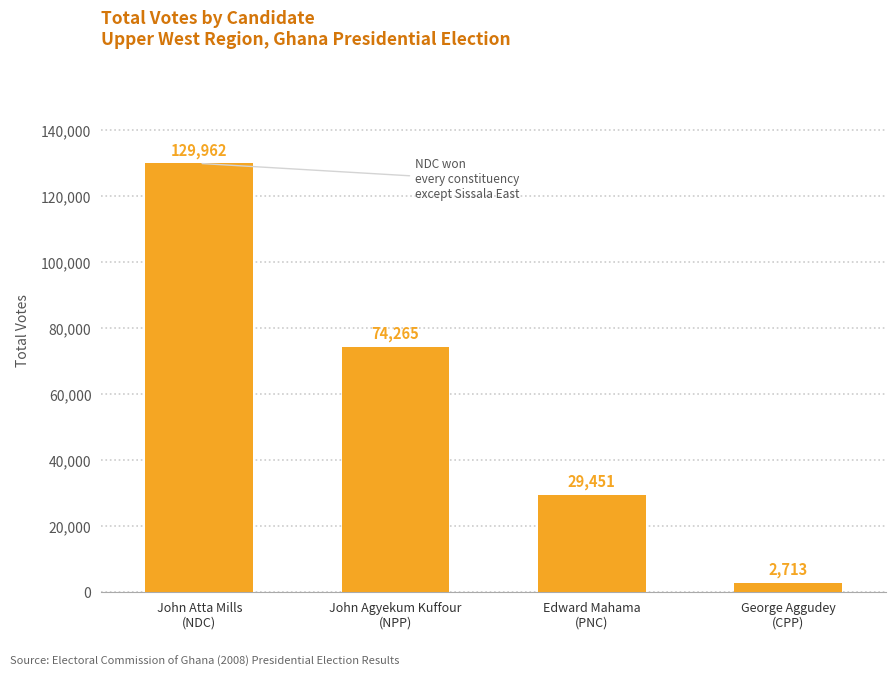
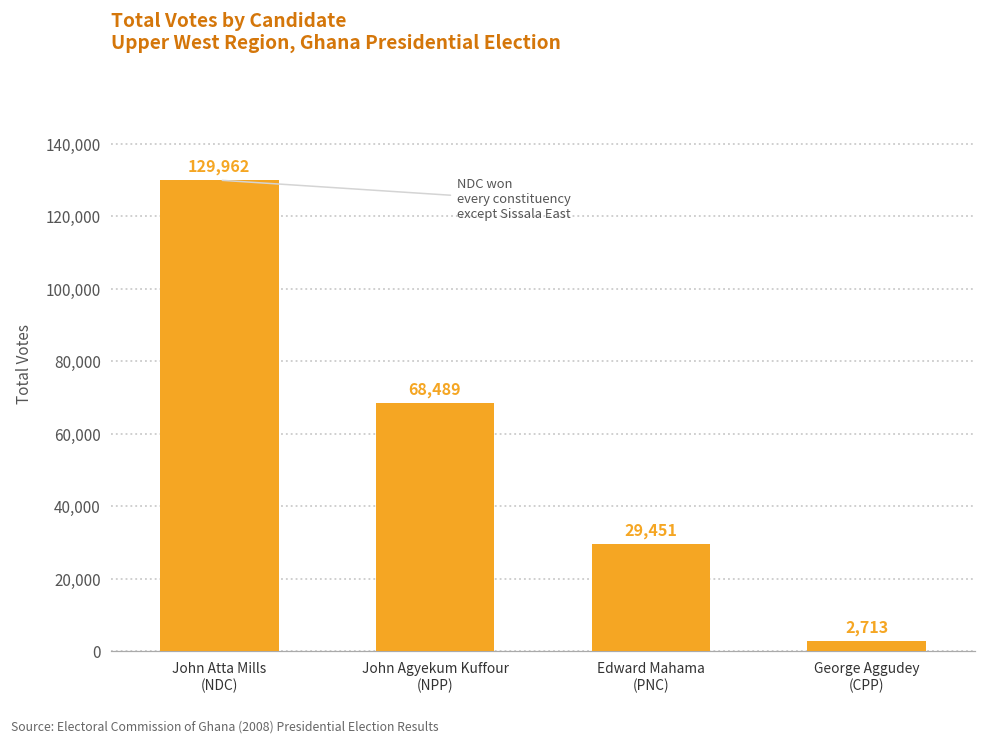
John Agyekum Kuffour (NPP): 74,265 -> 68,489
